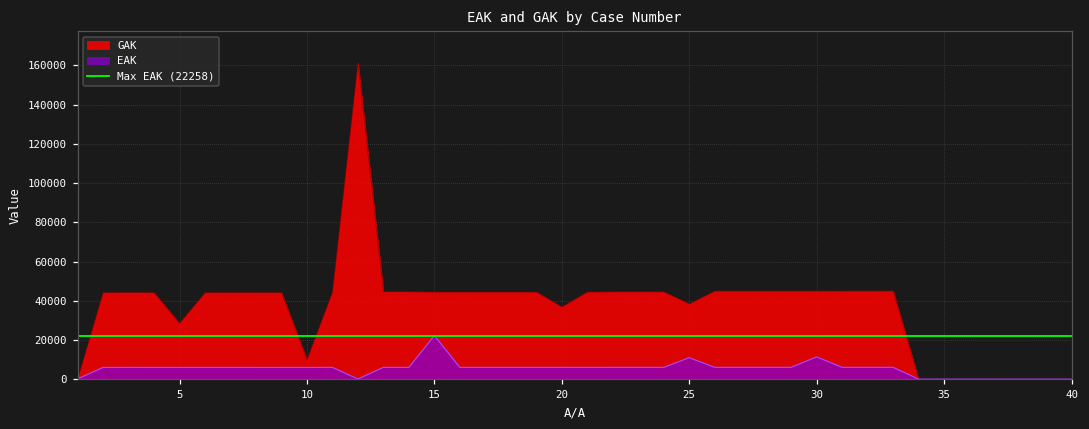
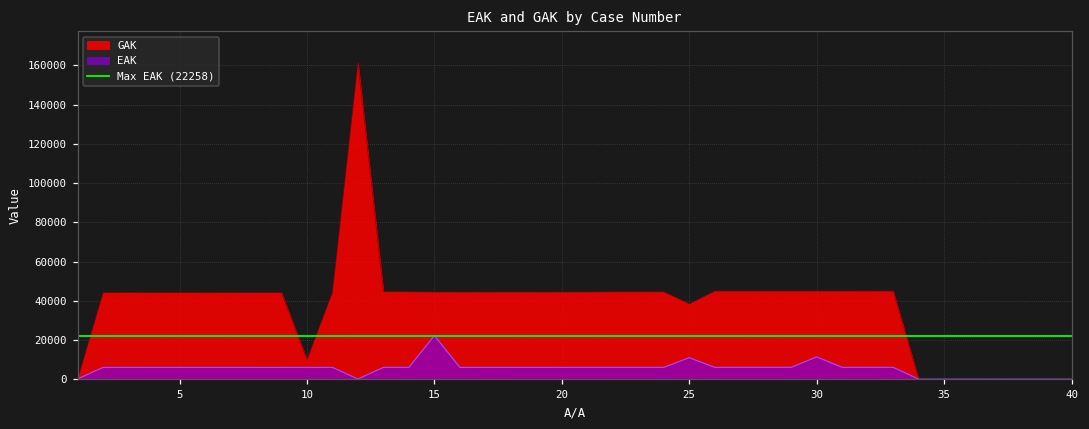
GAK, 5: 29000 -> 44000
GAK, 20: 37000 -> 44000
